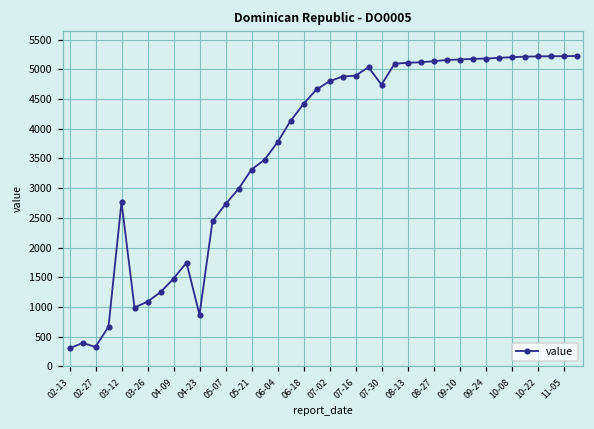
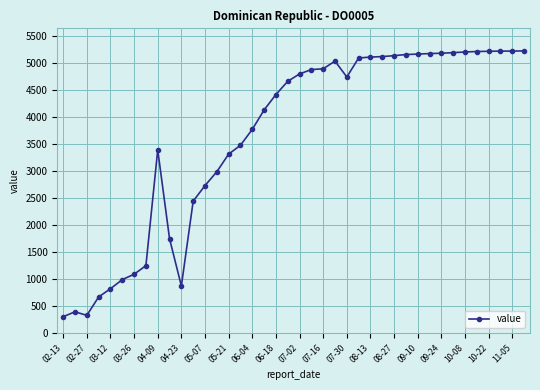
03-12: 2800 -> 800
04-09: 1500 -> 3400
